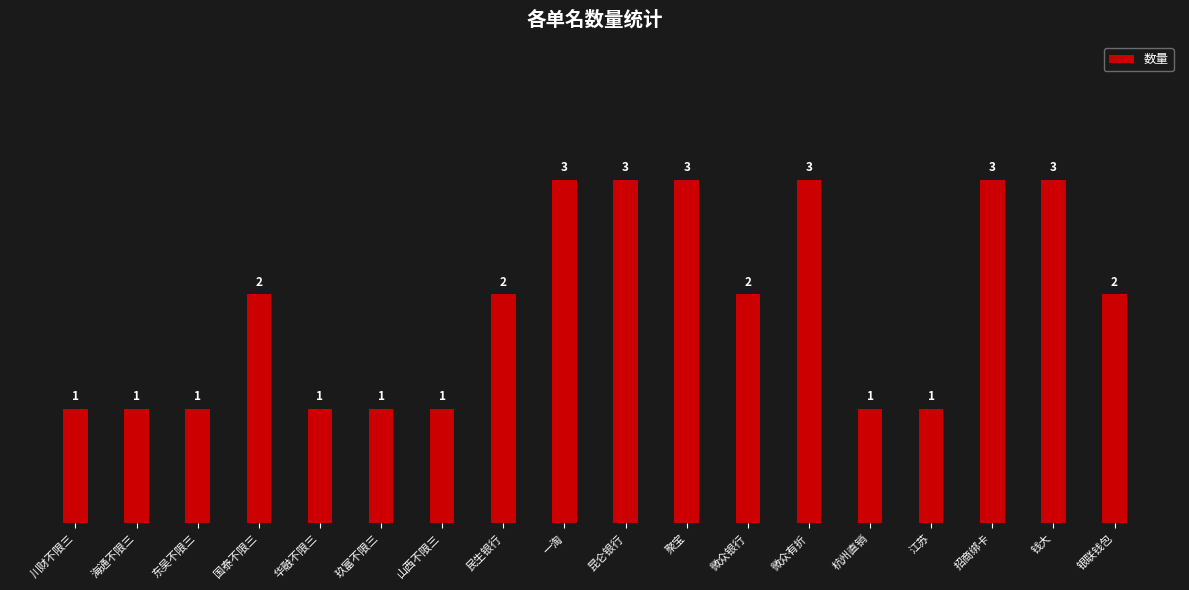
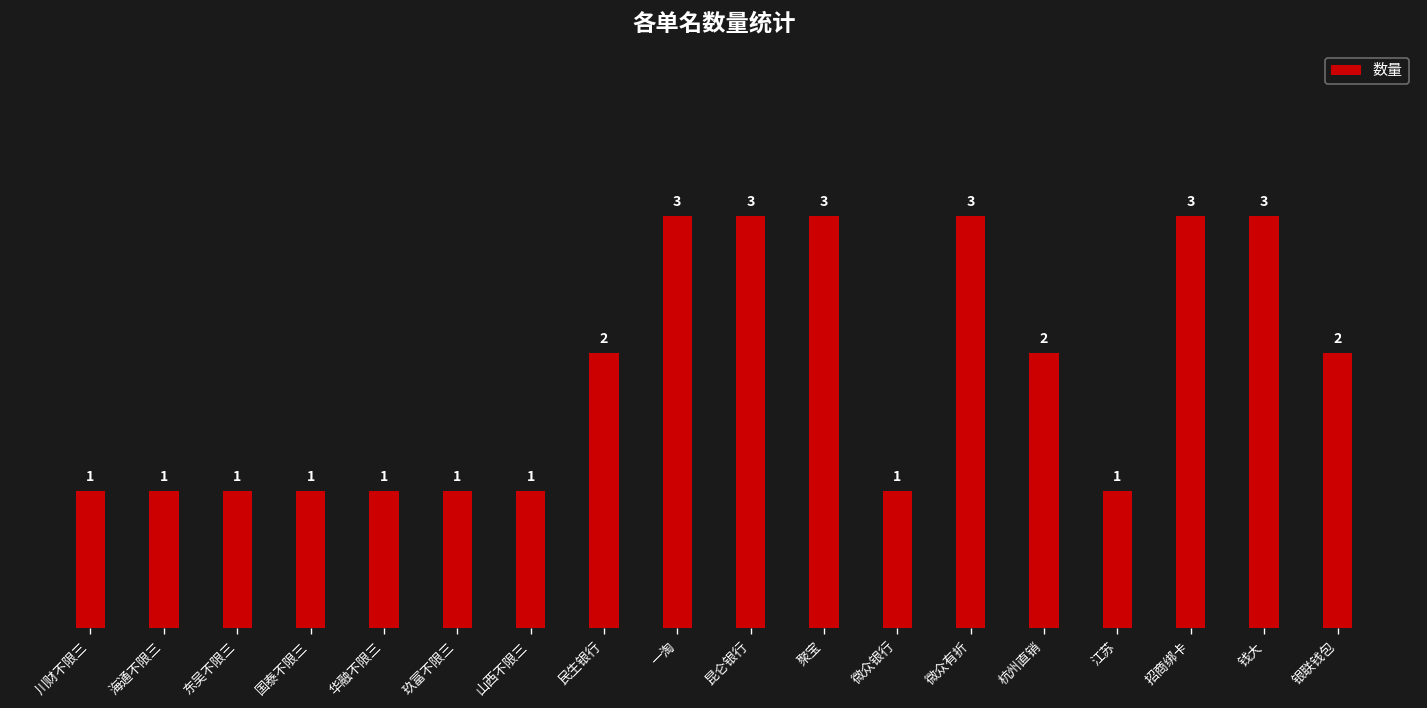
国泰不限三: 2 -> 1
微众银行: 2 -> 1
杭州直销: 1 -> 2
